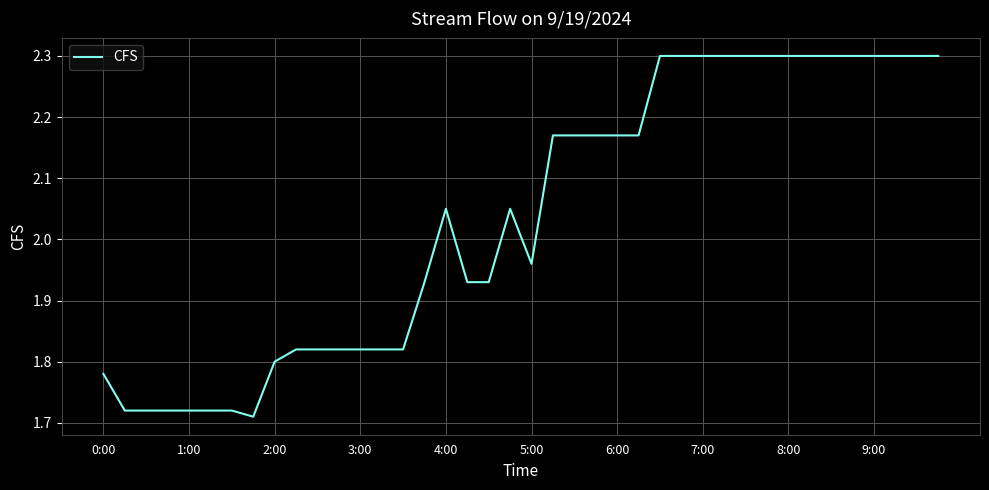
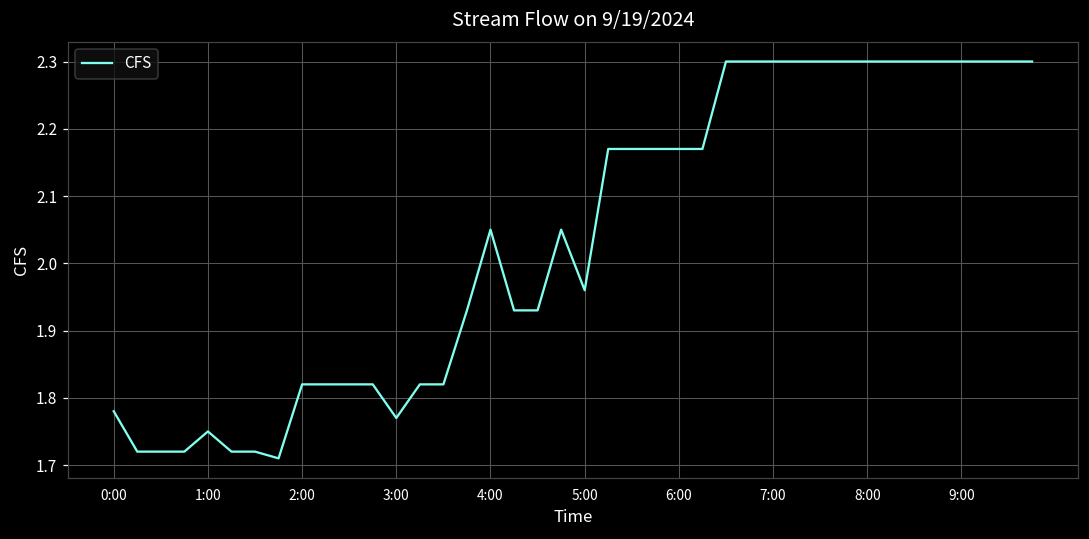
1:00: 1.72 -> 1.75
2:00: 1.80 -> 1.82
3:00: 1.82 -> 1.77
